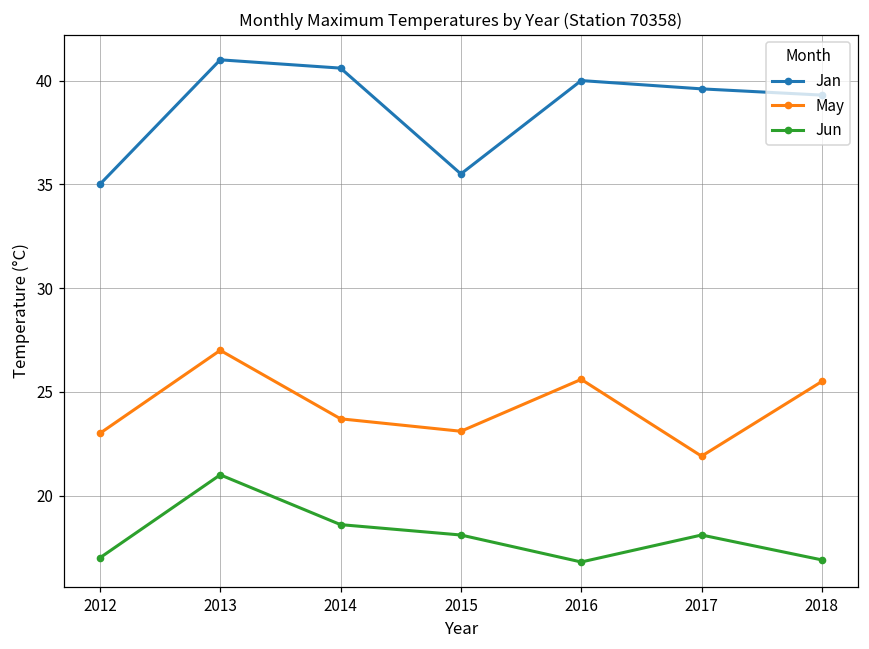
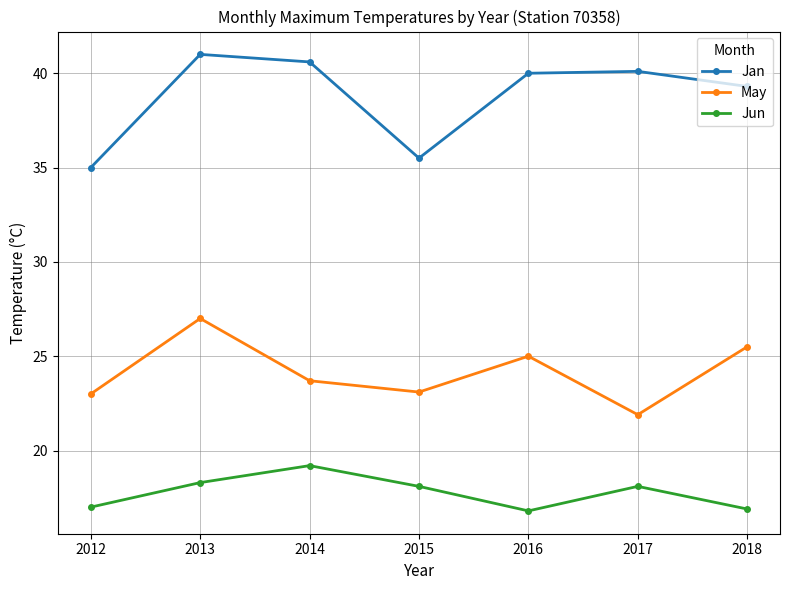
Jun, 2013: 21.0 -> 18.3
Jun, 2014: 18.6 -> 19.2
May, 2016: 25.6 -> 25.0
Jan, 2017: 39.6 -> 40.1
